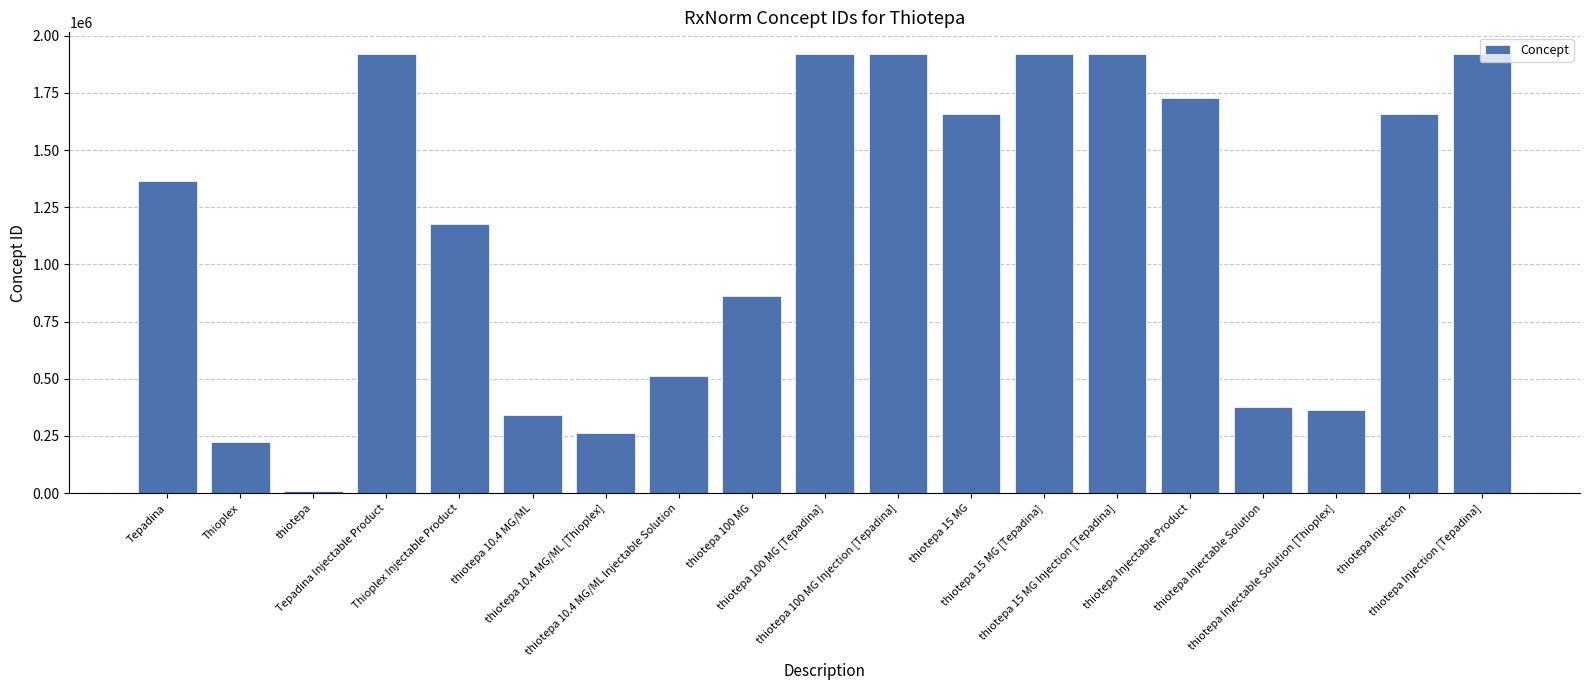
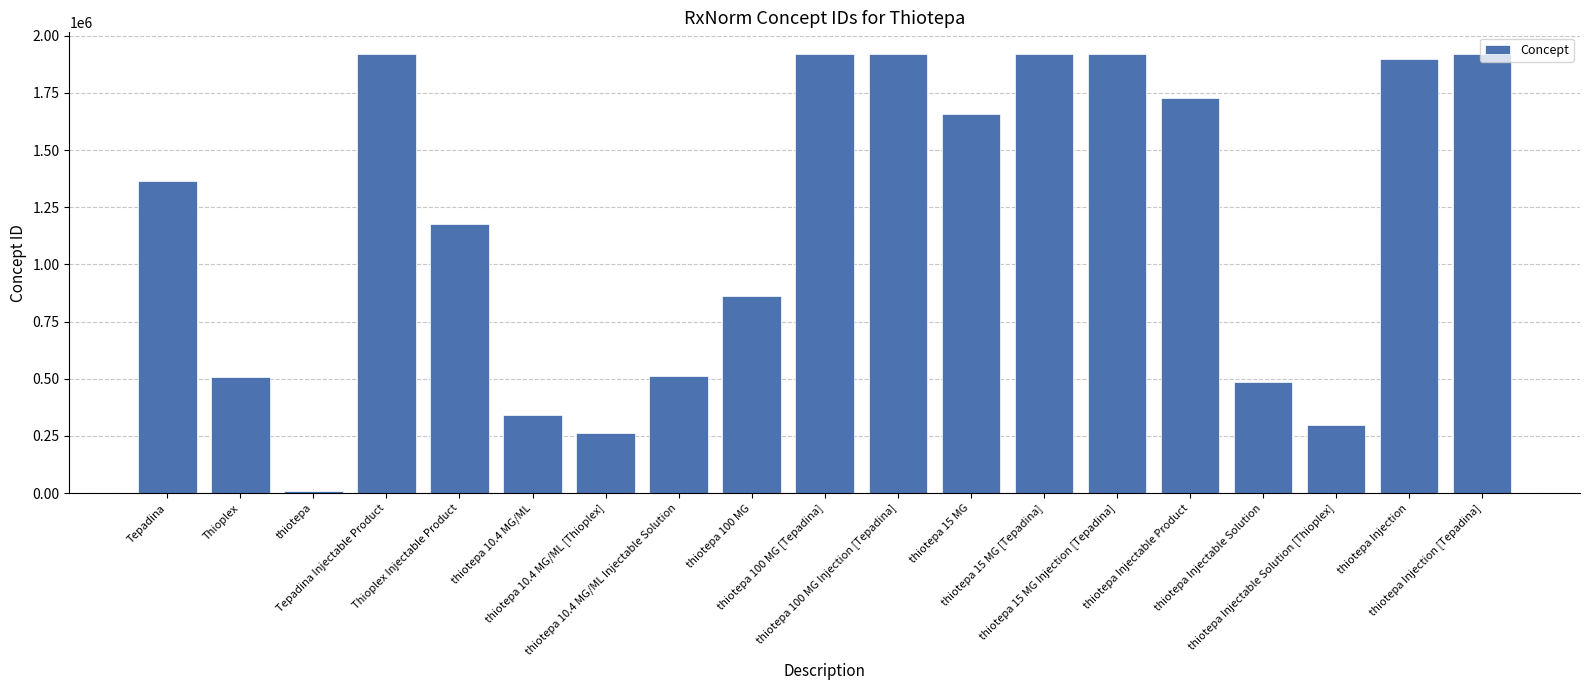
Thioplex: 220000 -> 510000
thiotepa Injectable Solution: 380000 -> 490000
thiotepa Injectable Solution [Thioplex]: 360000 -> 300000
thiotepa Injection: 1660000 -> 1900000
